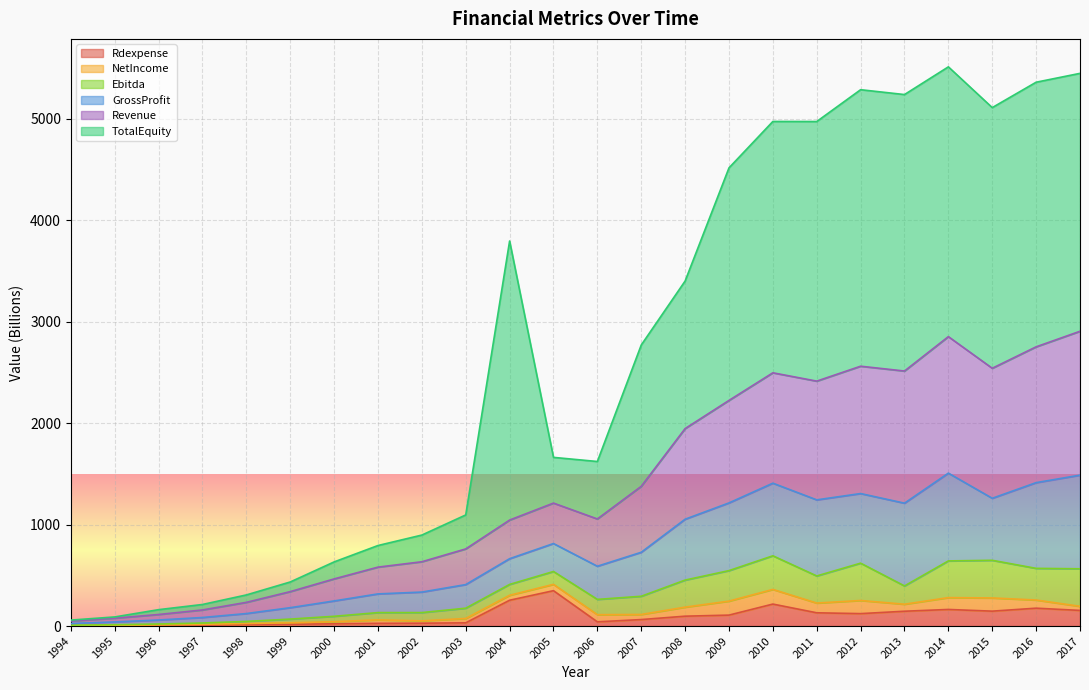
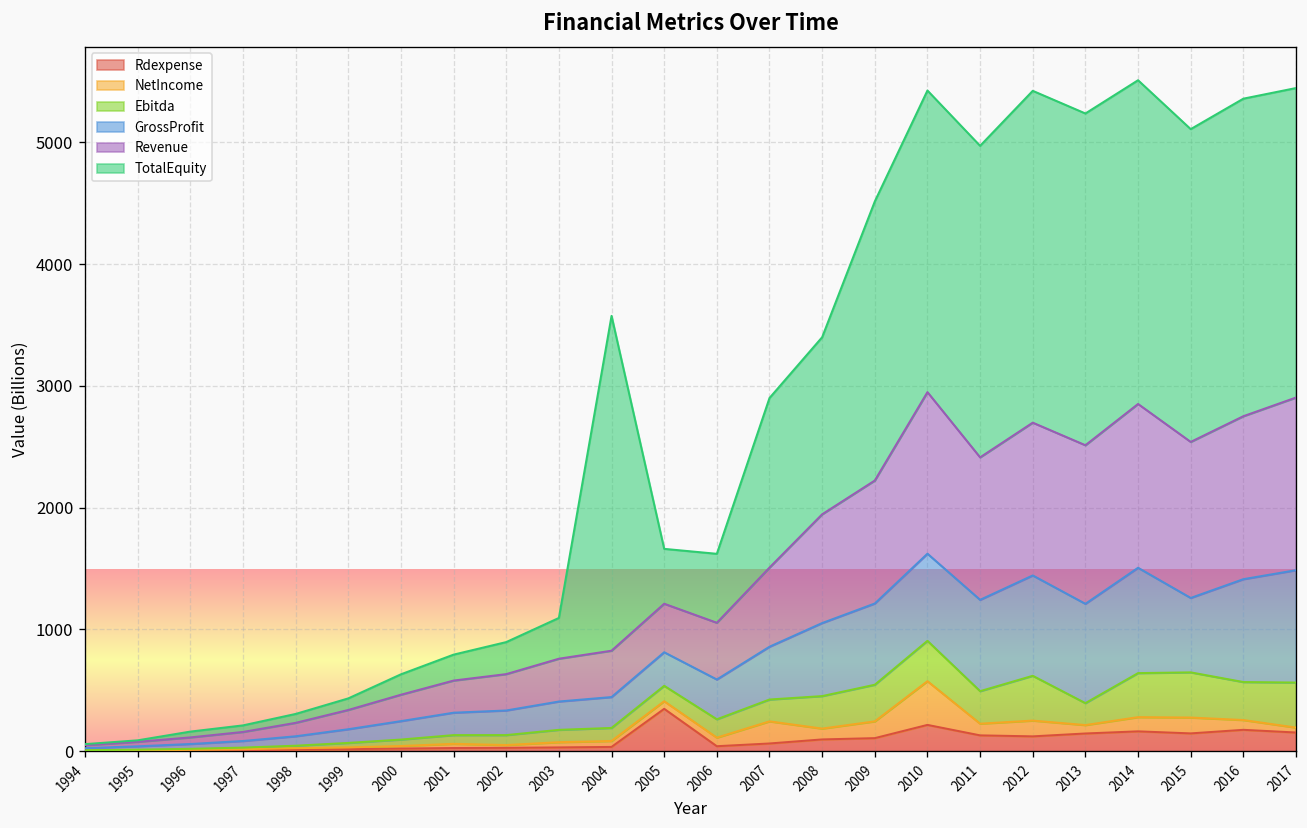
Rdexpense, 2004: 250 -> 40
NetIncome, 2007: 50 -> 180
NetIncome, 2010: 140 -> 360
Revenue, 2010: 1090 -> 1330
GrossProfit, 2012: 690 -> 820
